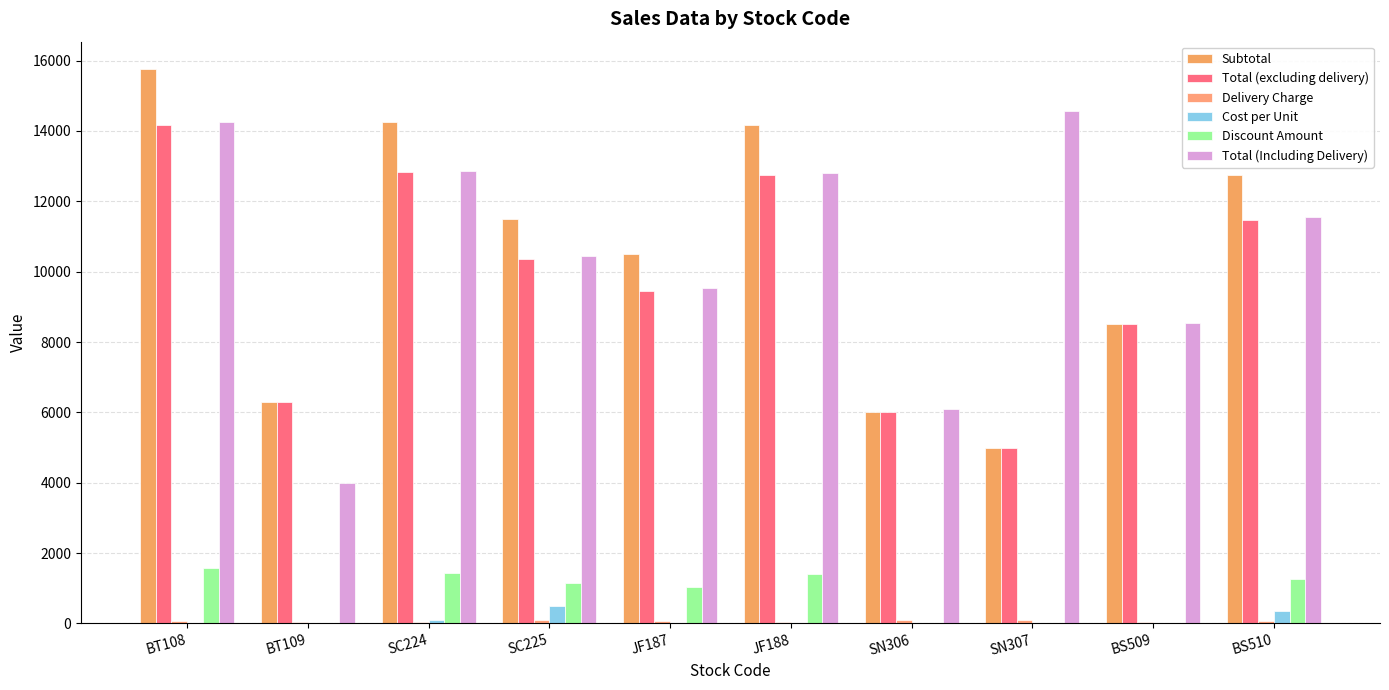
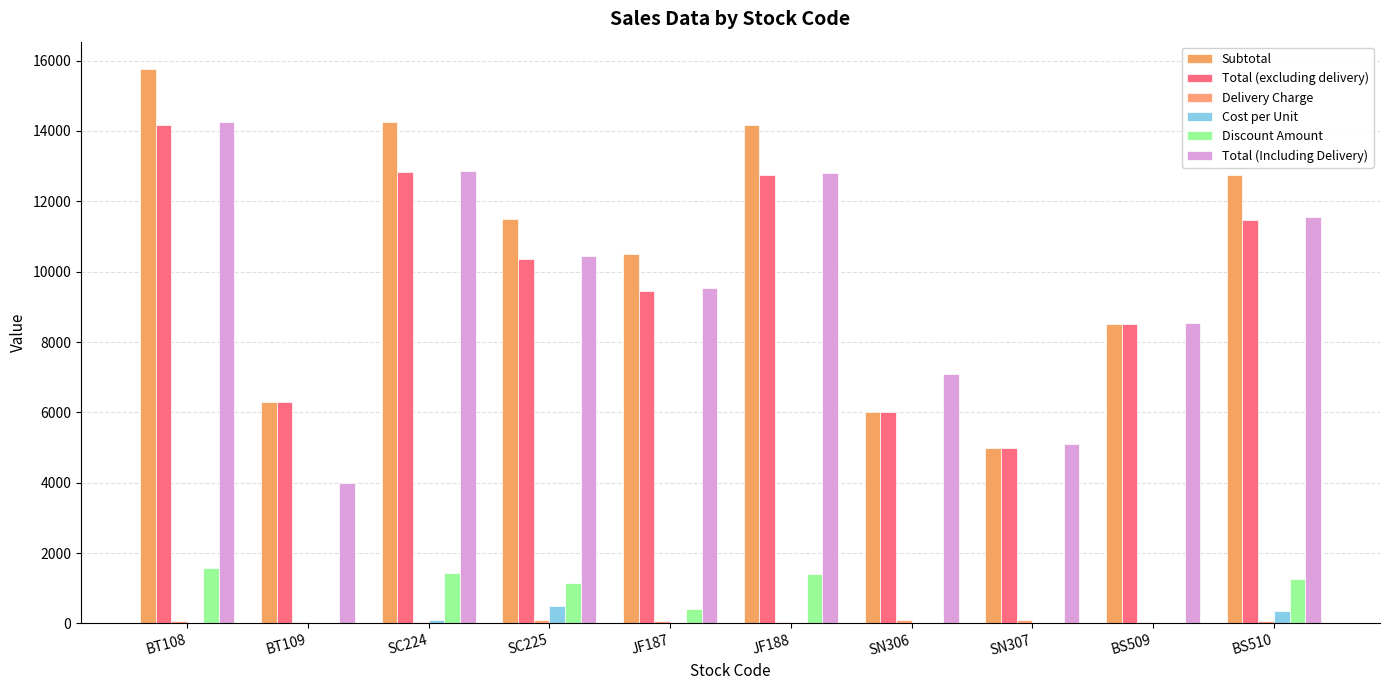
Discount Amount, JF187: 1100 -> 400
Total (Including Delivery), SN306: 6100 -> 7100
Total (Including Delivery), SN307: 14600 -> 5100
